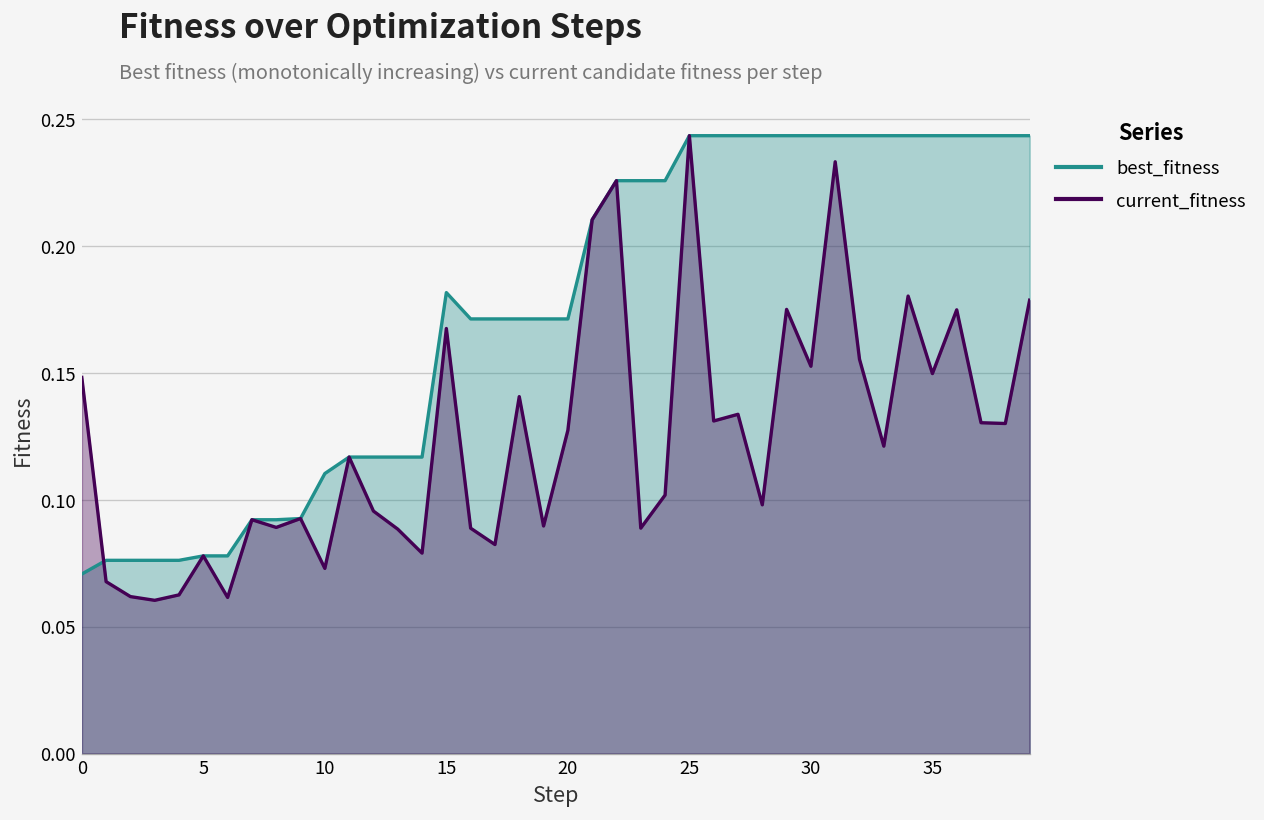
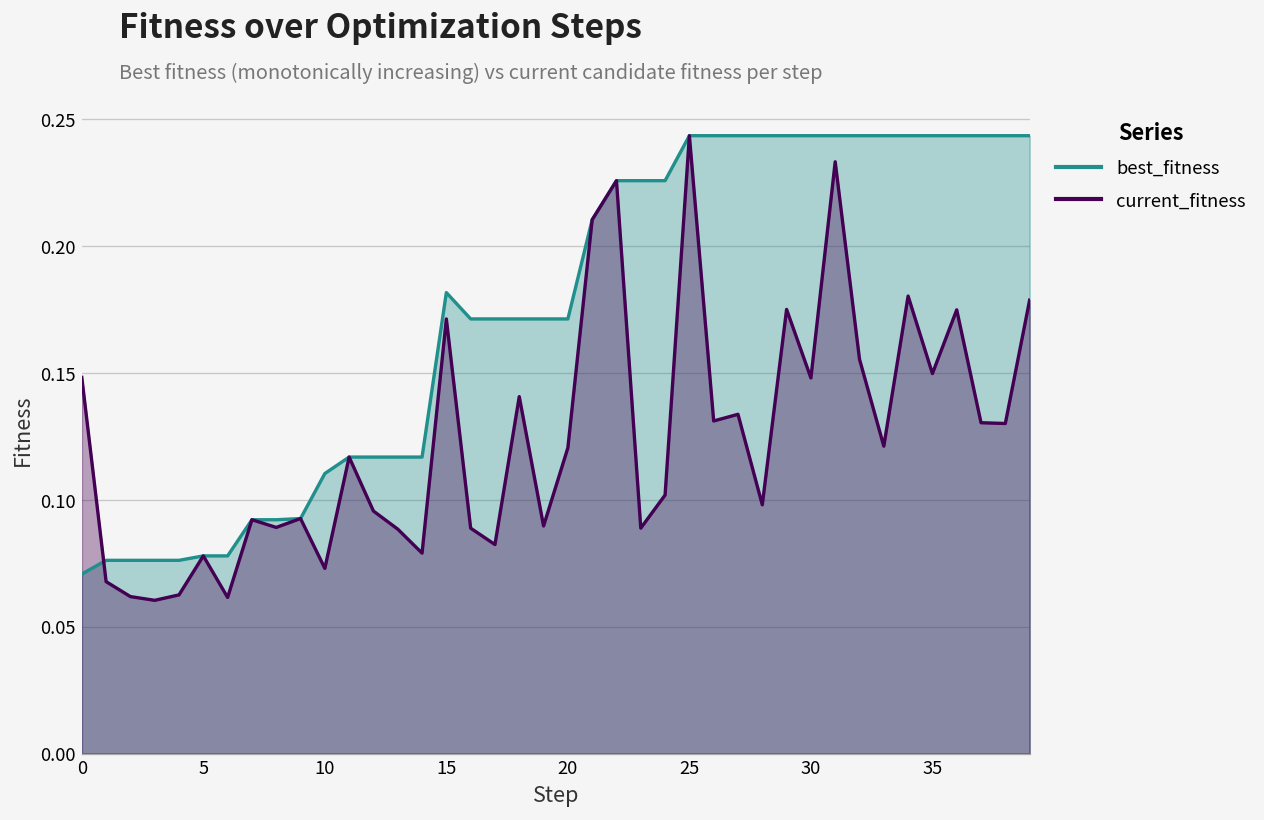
current_fitness, 15: 0.168 -> 0.171
current_fitness, 20: 0.127 -> 0.121
current_fitness, 30: 0.153 -> 0.148
